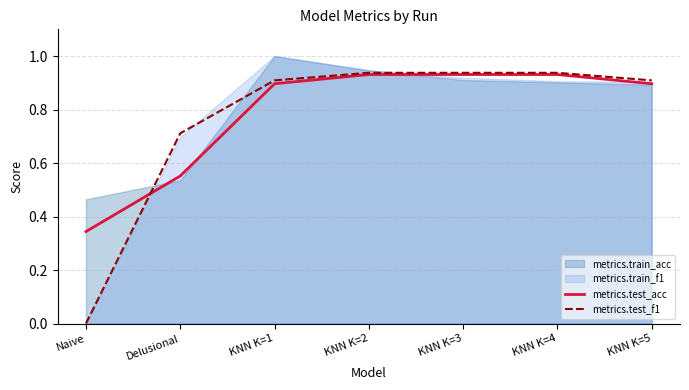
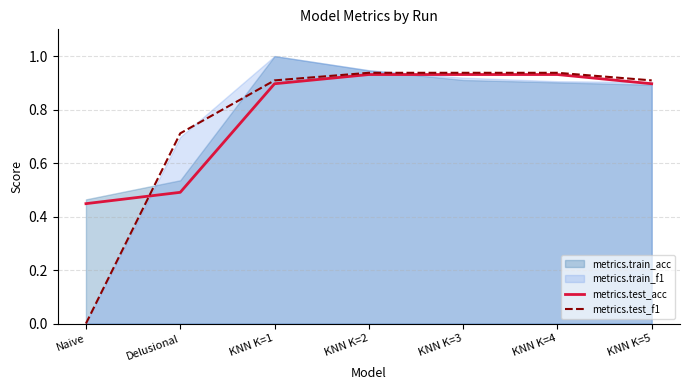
metrics.test_acc, Naive: 0.34 -> 0.45
metrics.test_acc, Delusional: 0.55 -> 0.49
